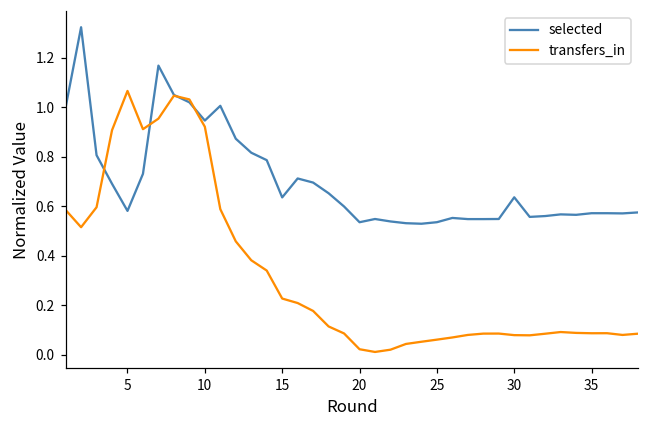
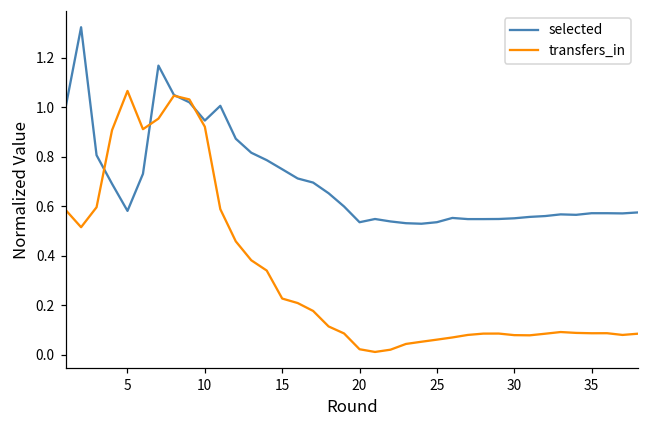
selected, 15: 0.64 -> 0.75
selected, 30: 0.64 -> 0.55
